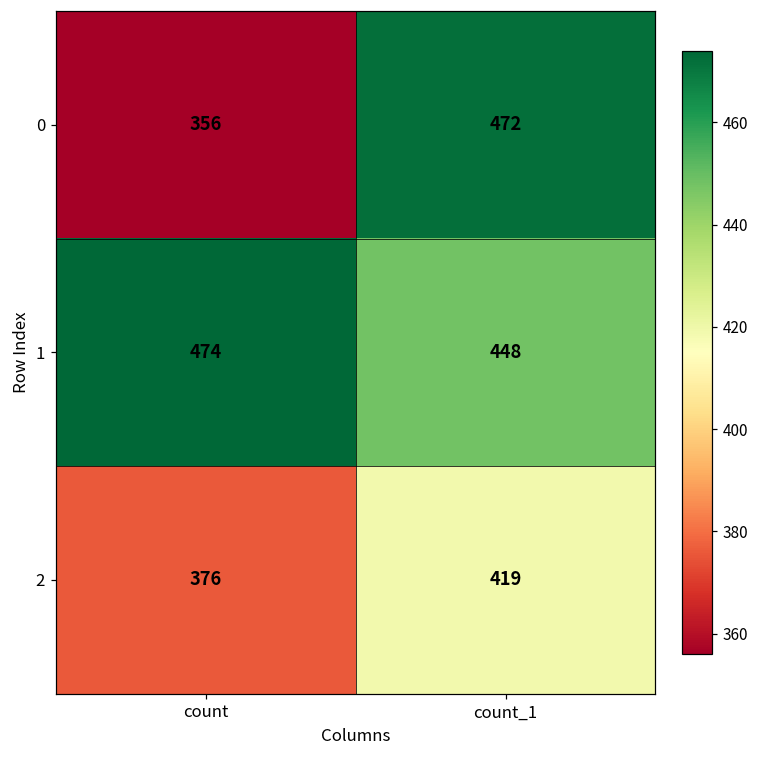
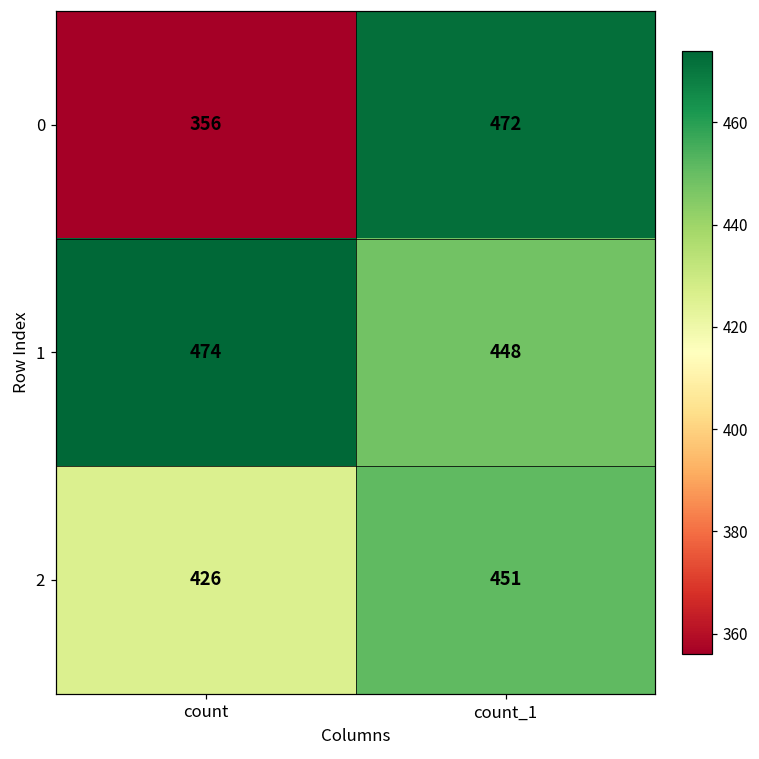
2, count: 376 -> 426
2, count_1: 419 -> 451
